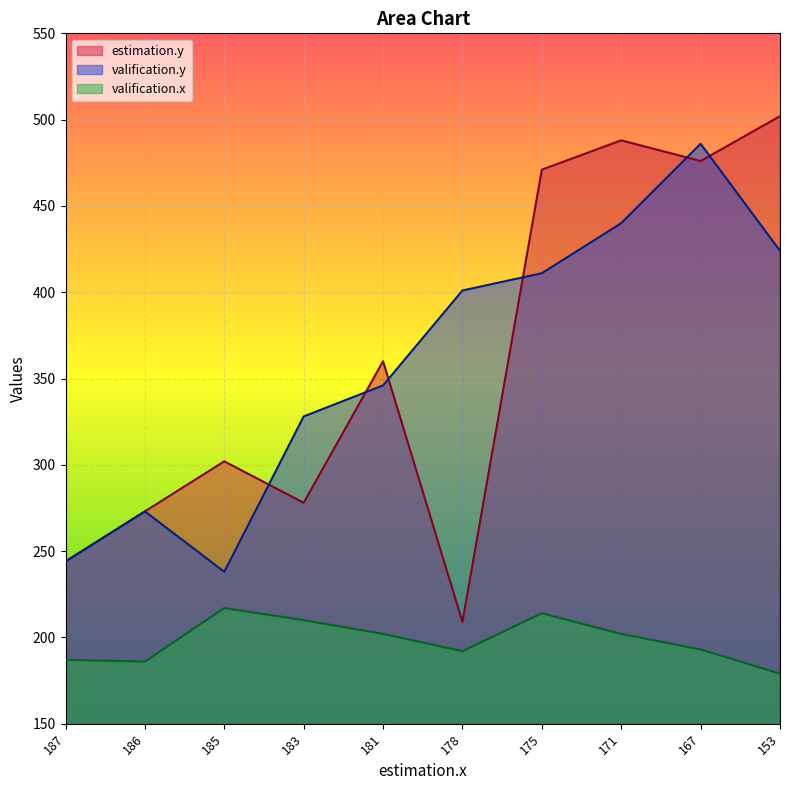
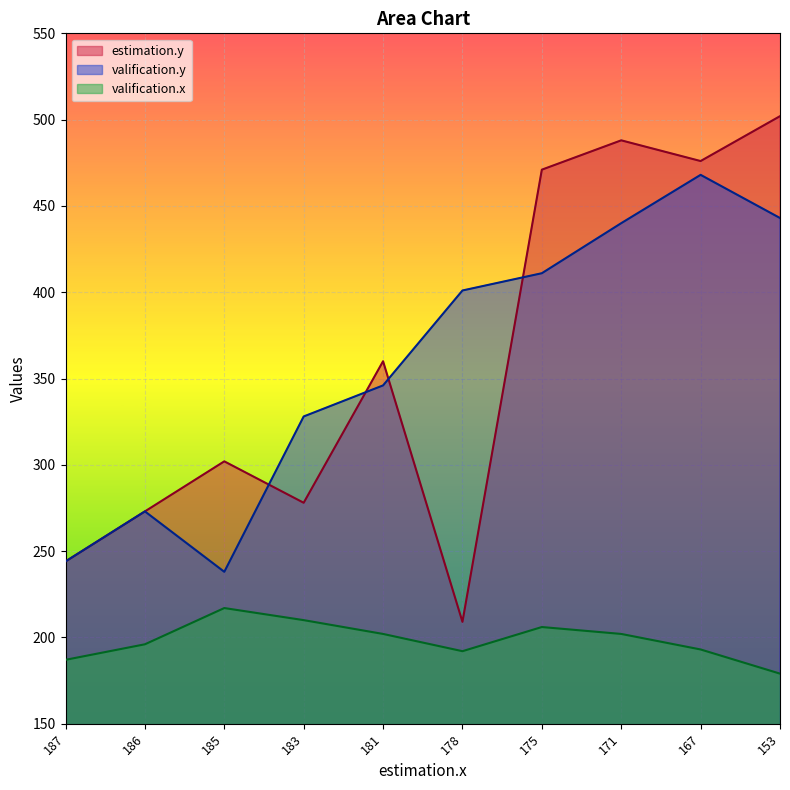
valification.x, 186: 186 -> 196
valification.x, 175: 214 -> 206
valification.y, 167: 486 -> 468
valification.y, 153: 424 -> 443
